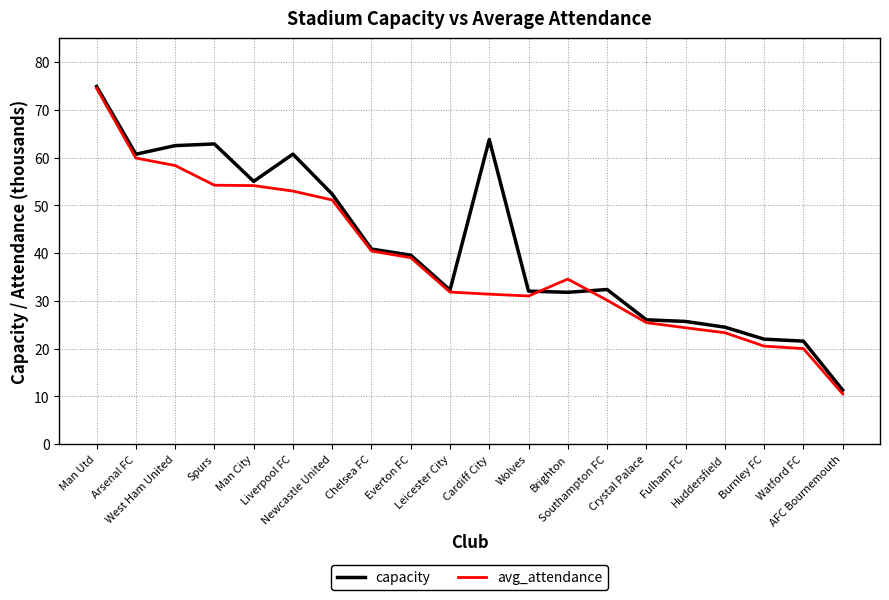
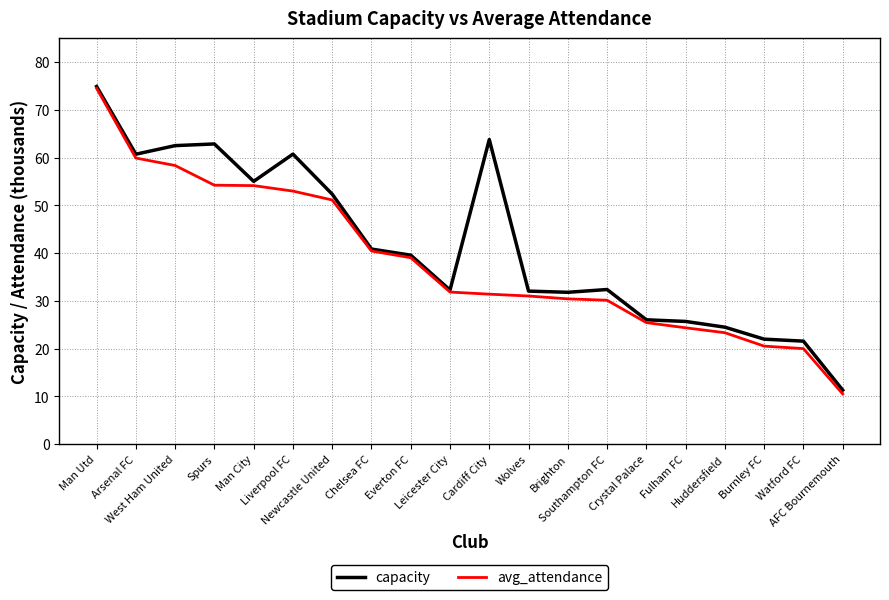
avg_attendance, Brighton: 35 -> 30
